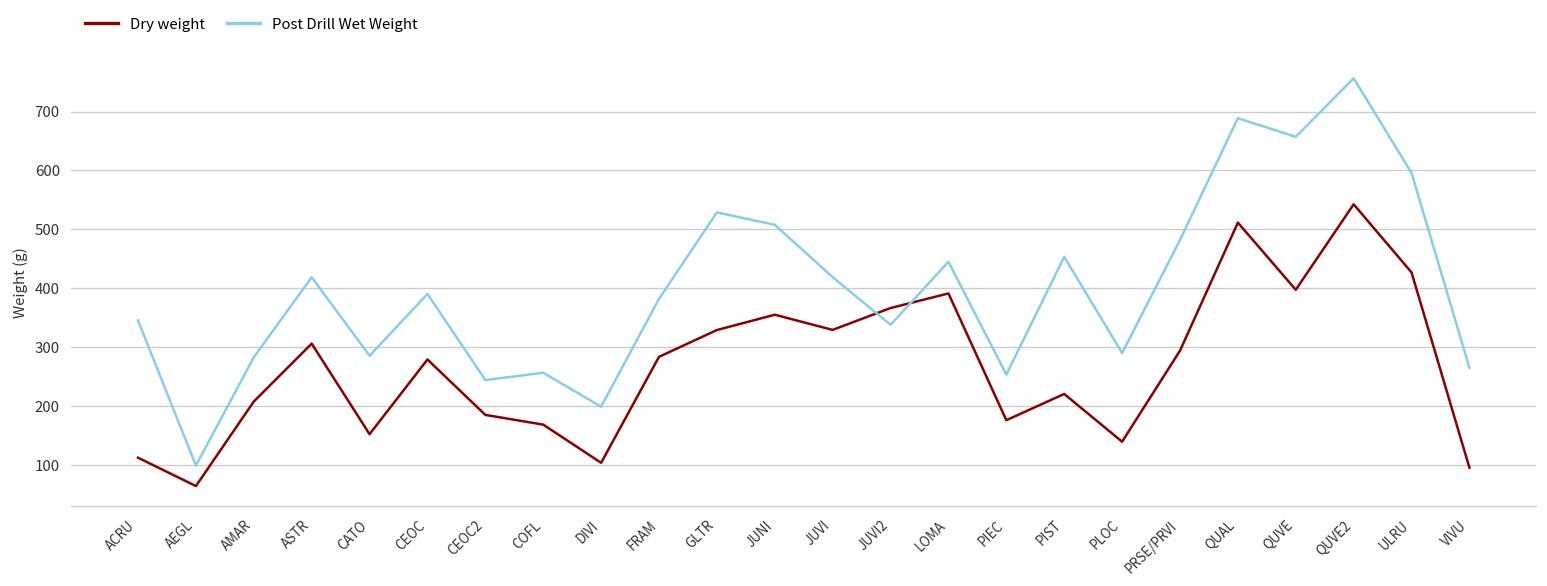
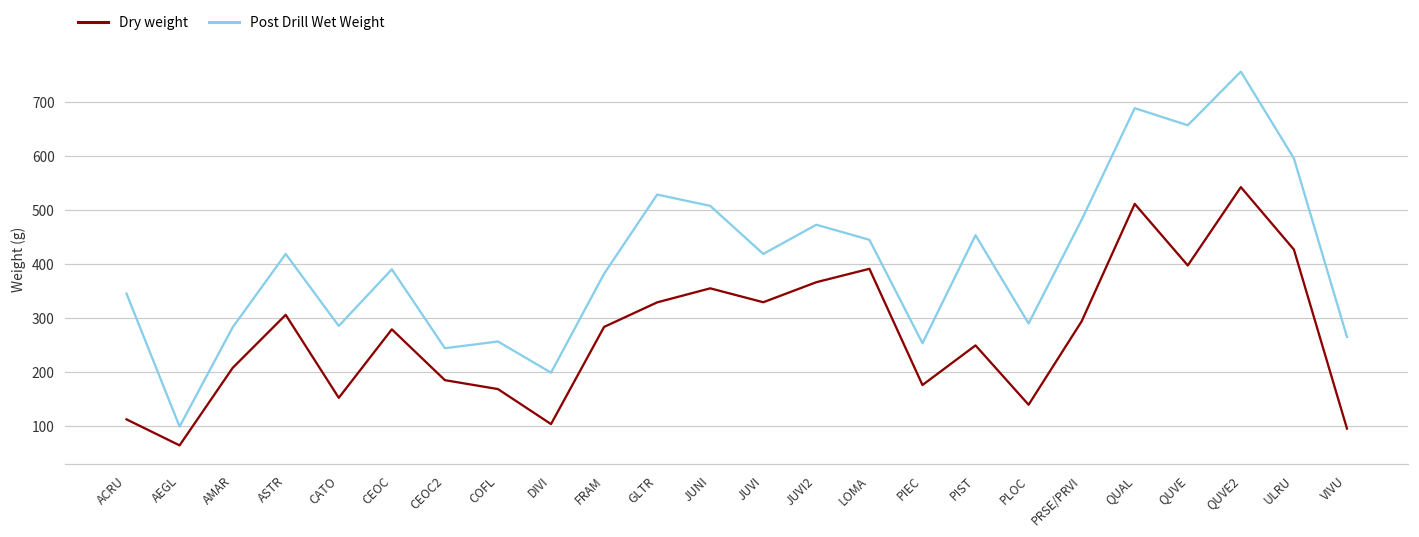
Post Drill Wet Weight, JUVI2: 340 -> 470
Dry weight, PIST: 220 -> 250
